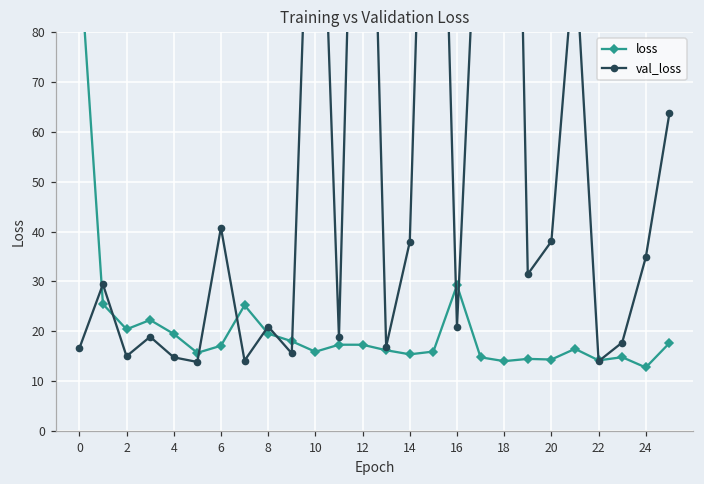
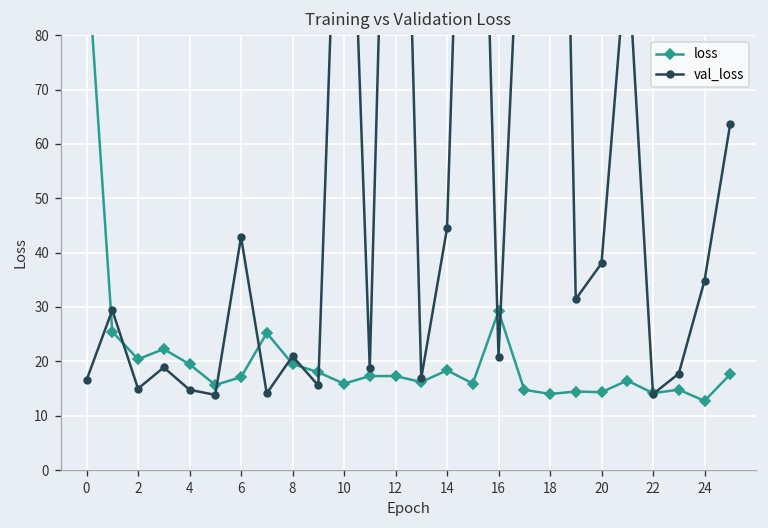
val_loss, 6: 41 -> 43
loss, 14: 15 -> 18
val_loss, 14: 38 -> 44
